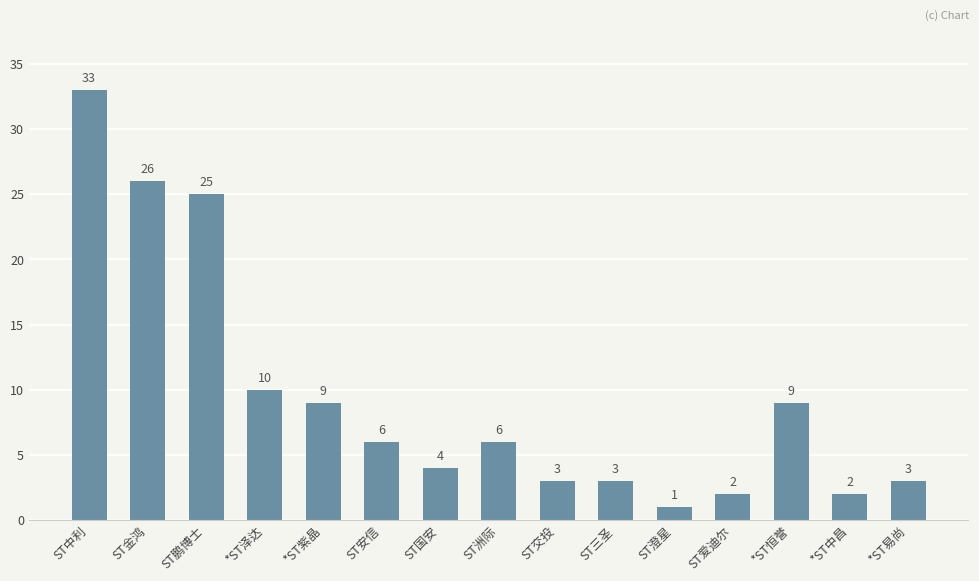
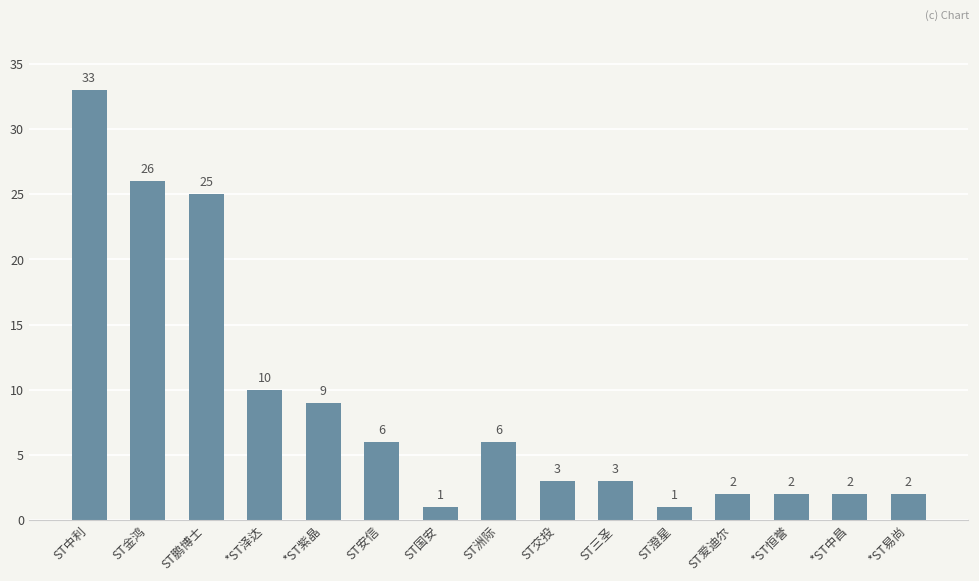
ST国安: 4 -> 1
*ST恒誉: 9 -> 2
*ST易尚: 3 -> 2
